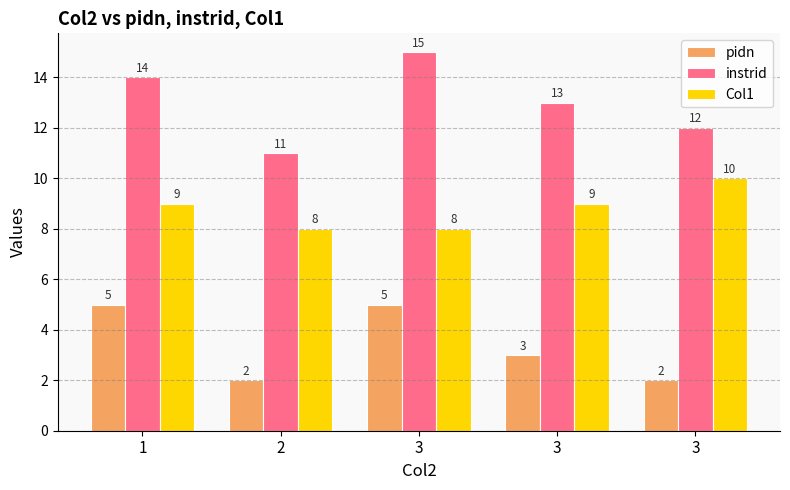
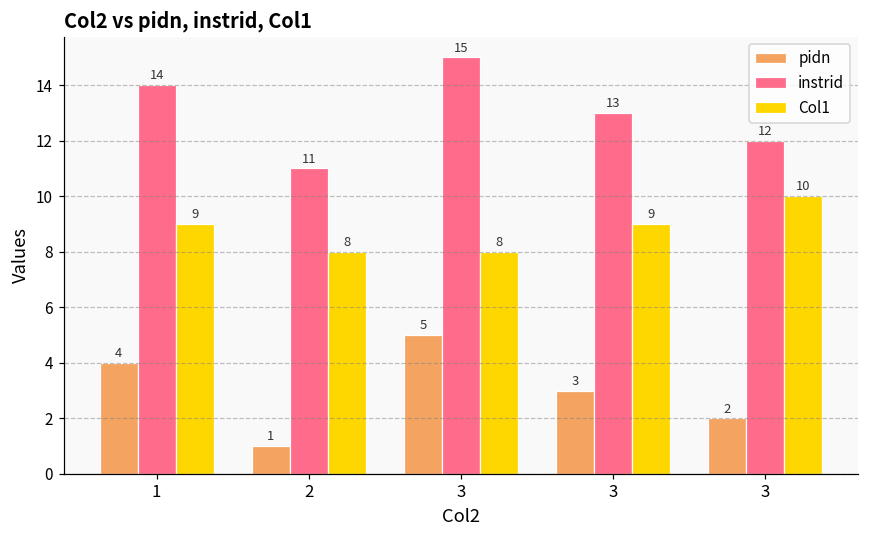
pidn, 1: 5 -> 4
pidn, 2: 2 -> 1
